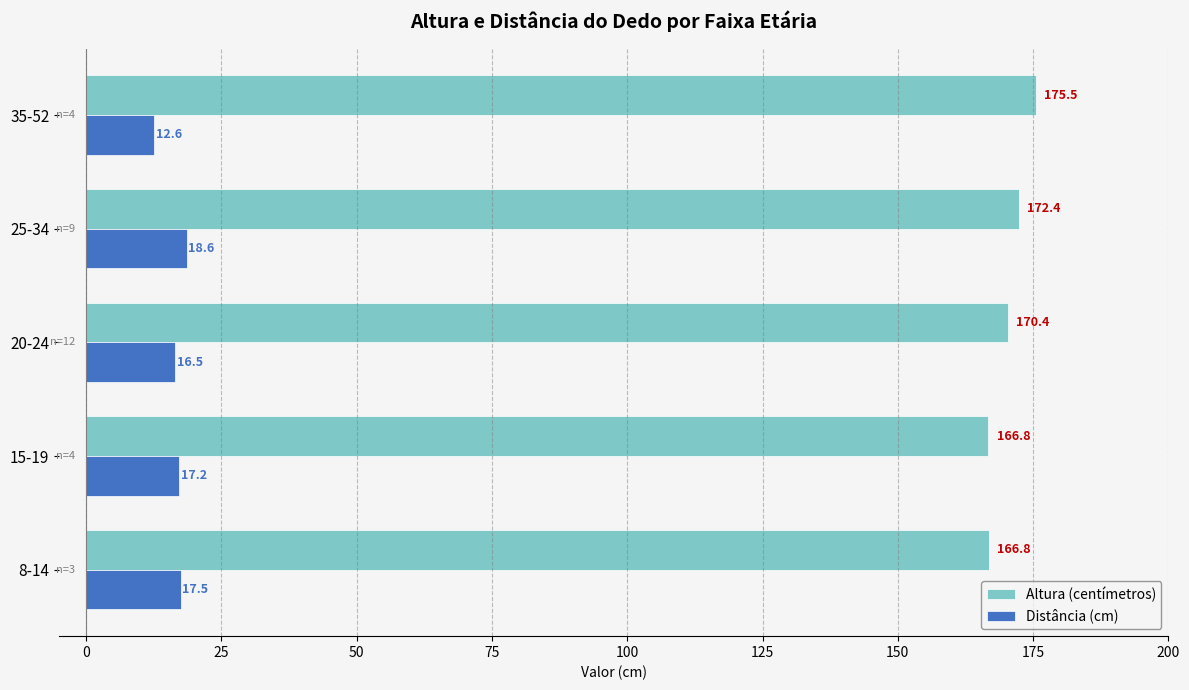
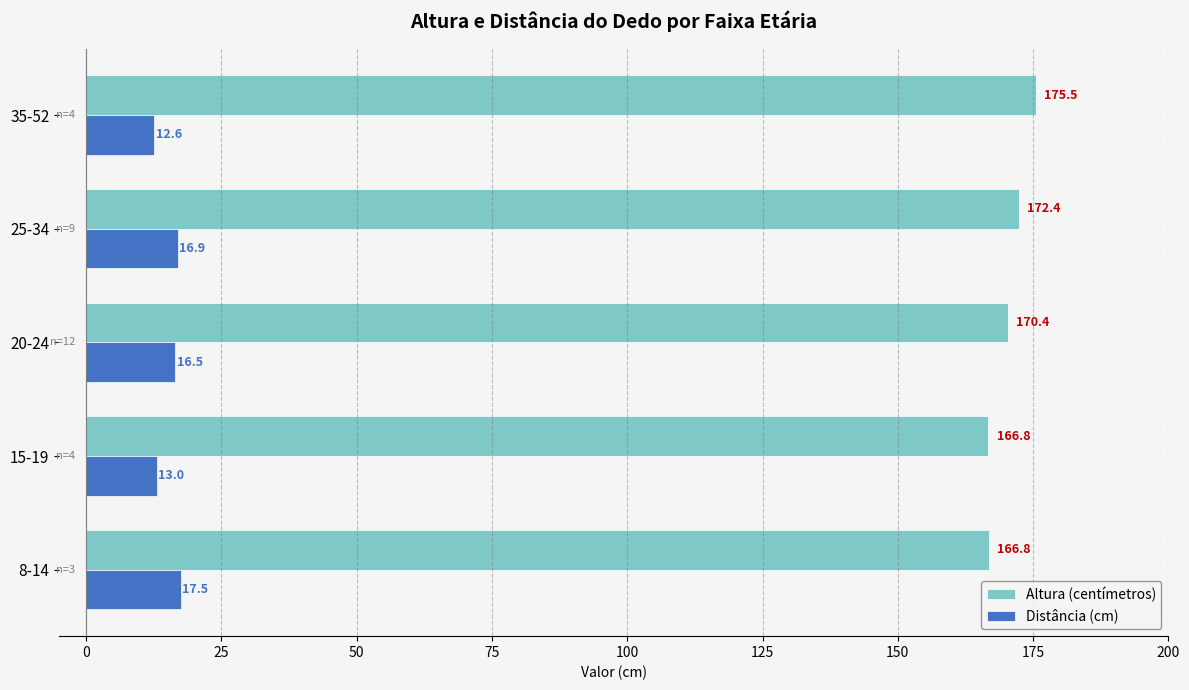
Distância (cm), 25-34: 18.6 -> 16.9
Distância (cm), 15-19: 17.2 -> 13.0
